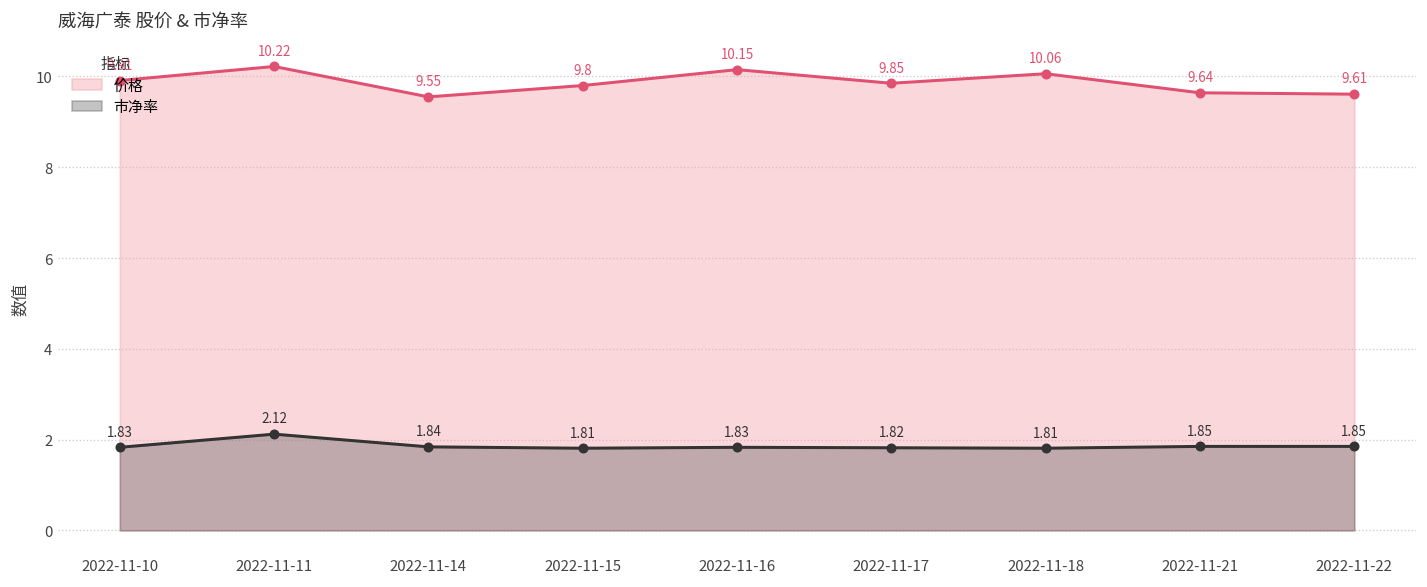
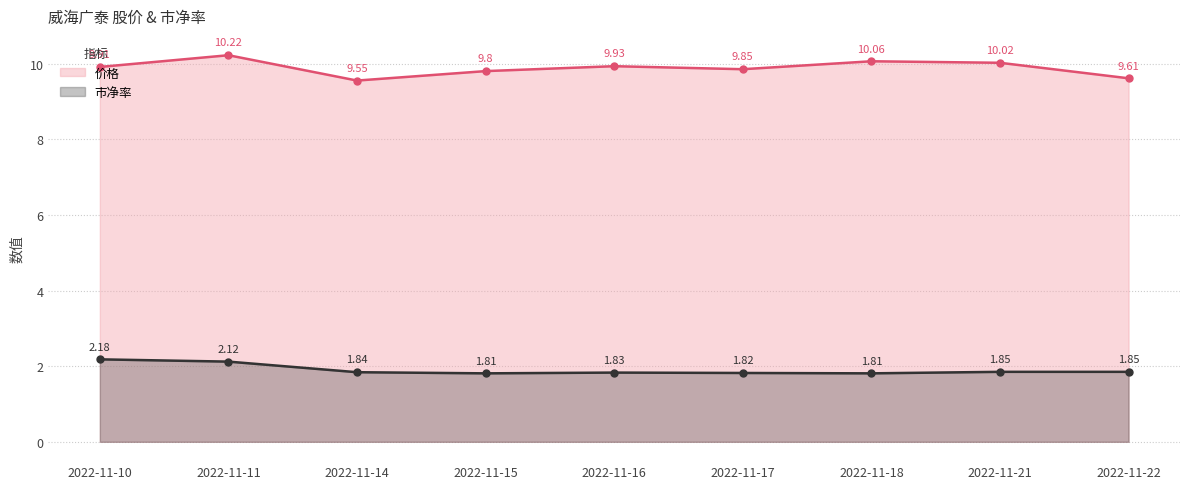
市净率, 2022-11-10: 1.83 -> 2.18
价格, 2022-11-16: 10.15 -> 9.93
价格, 2022-11-21: 9.64 -> 10.02
